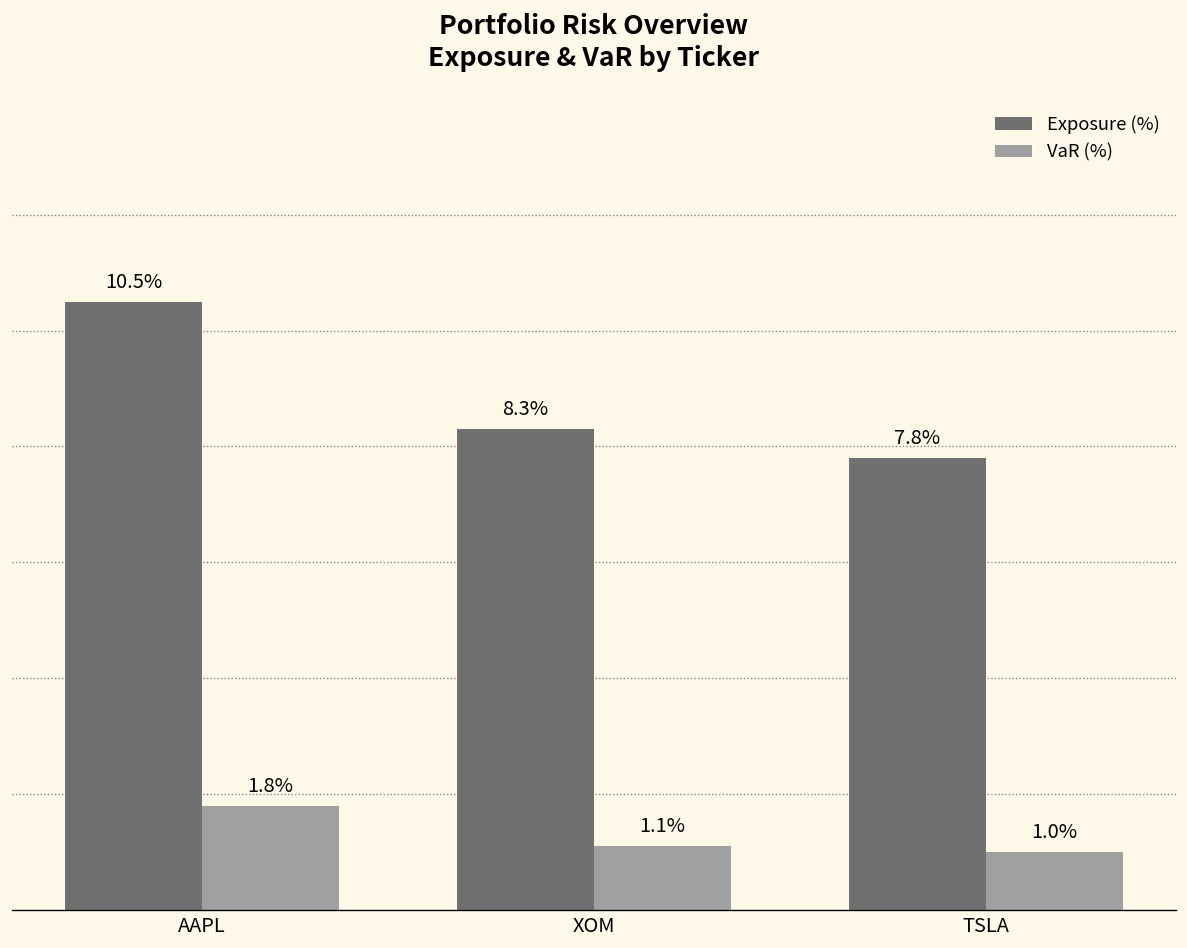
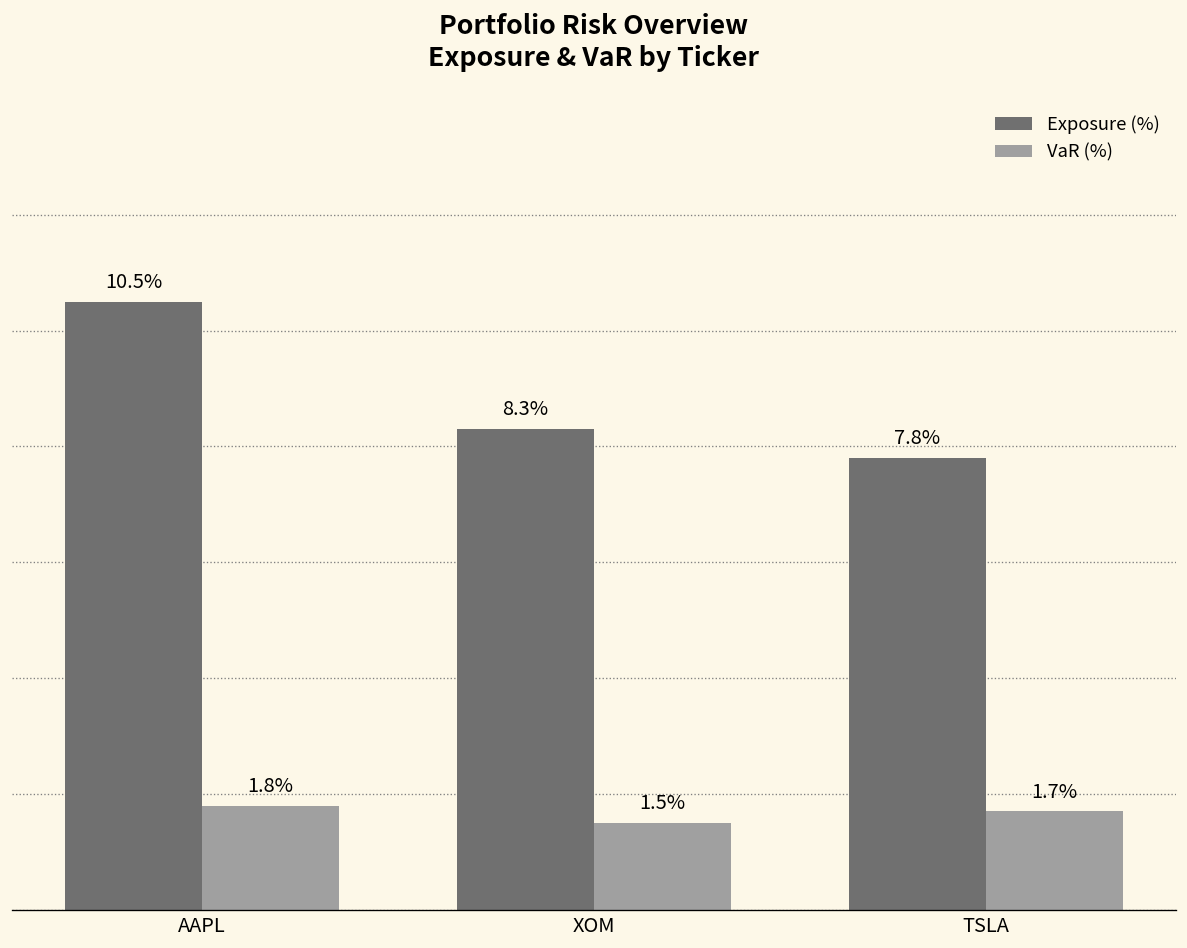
VaR (%), XOM: 1.1% -> 1.5%
VaR (%), TSLA: 1.0% -> 1.7%
